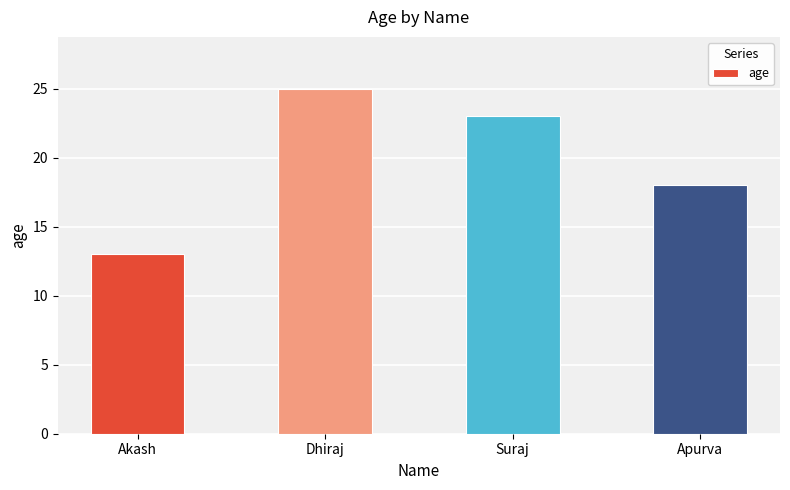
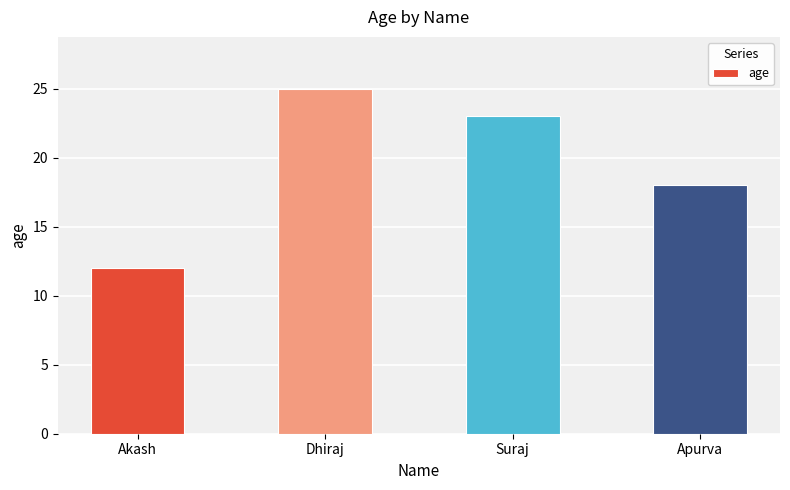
Akash: 13 -> 12
